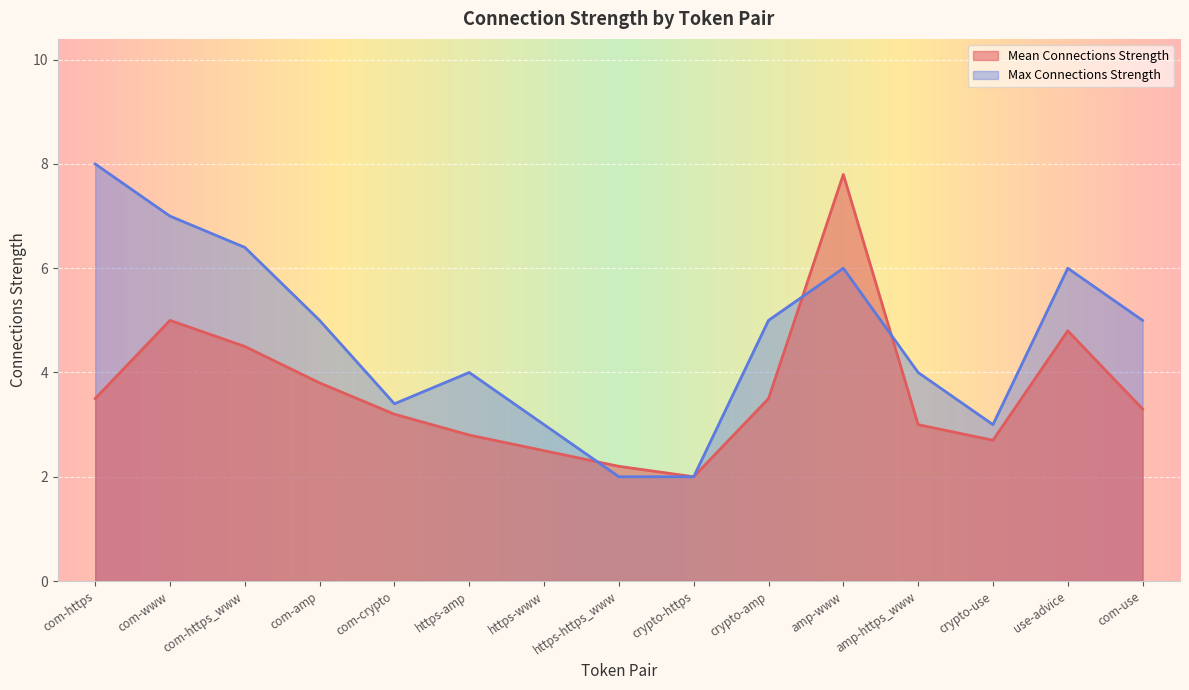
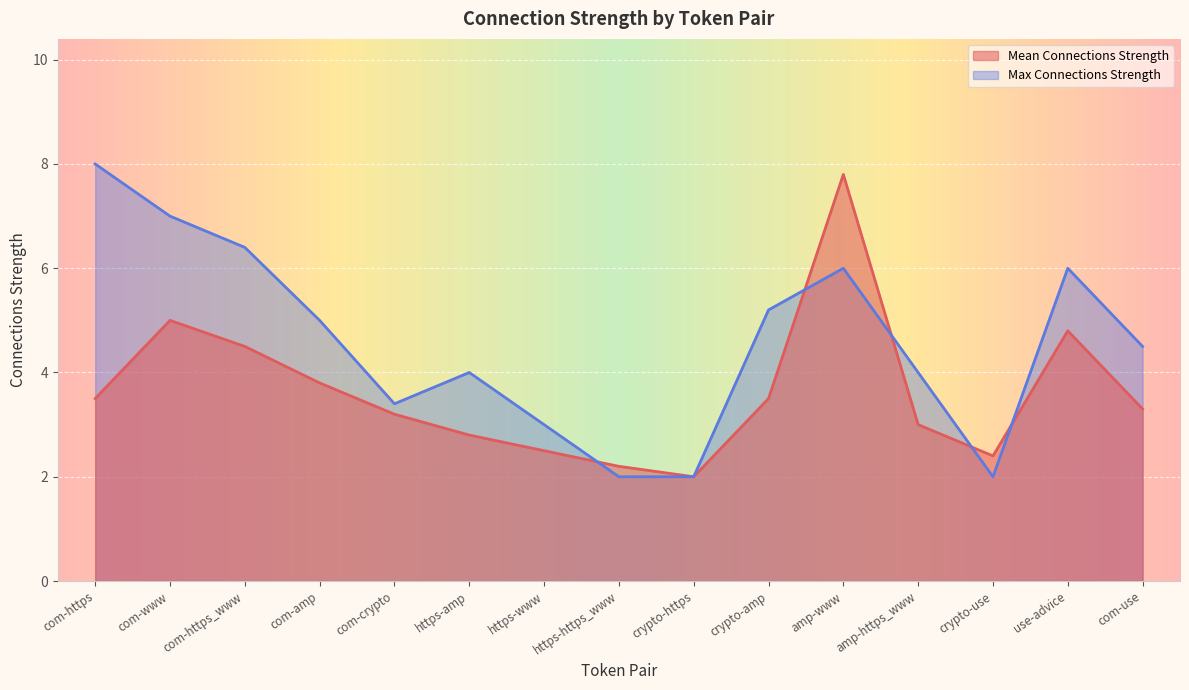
Max Connections Strength, crypto-amp: 5.0 -> 5.2
Mean Connections Strength, crypto-use: 2.7 -> 2.4
Max Connections Strength, crypto-use: 3 -> 2
Max Connections Strength, com-use: 5.0 -> 4.5
